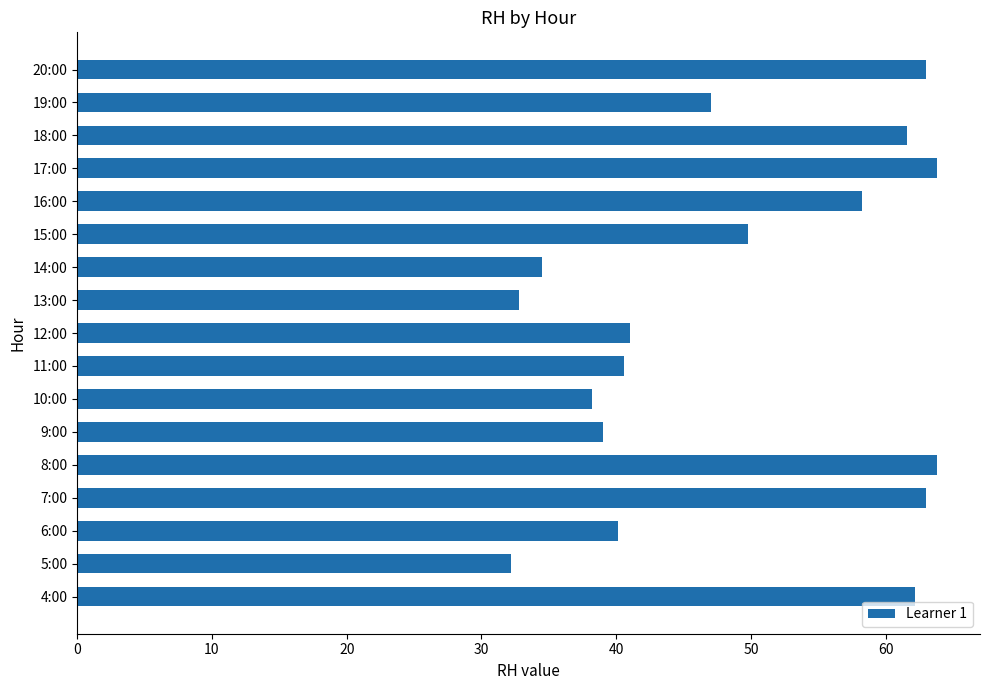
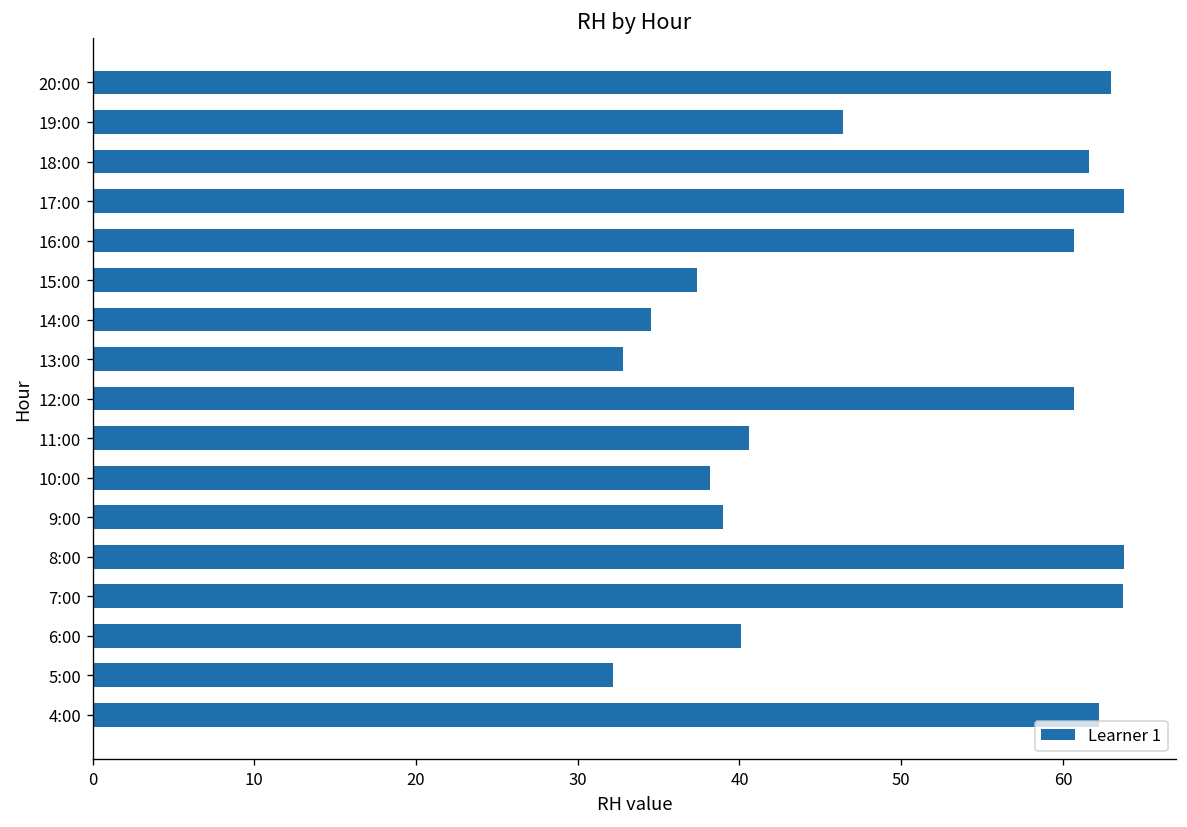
19:00: 47.0 -> 46.4
16:00: 58.2 -> 60.7
15:00: 49.8 -> 37.4
12:00: 41.0 -> 60.7
7:00: 63.0 -> 63.7
